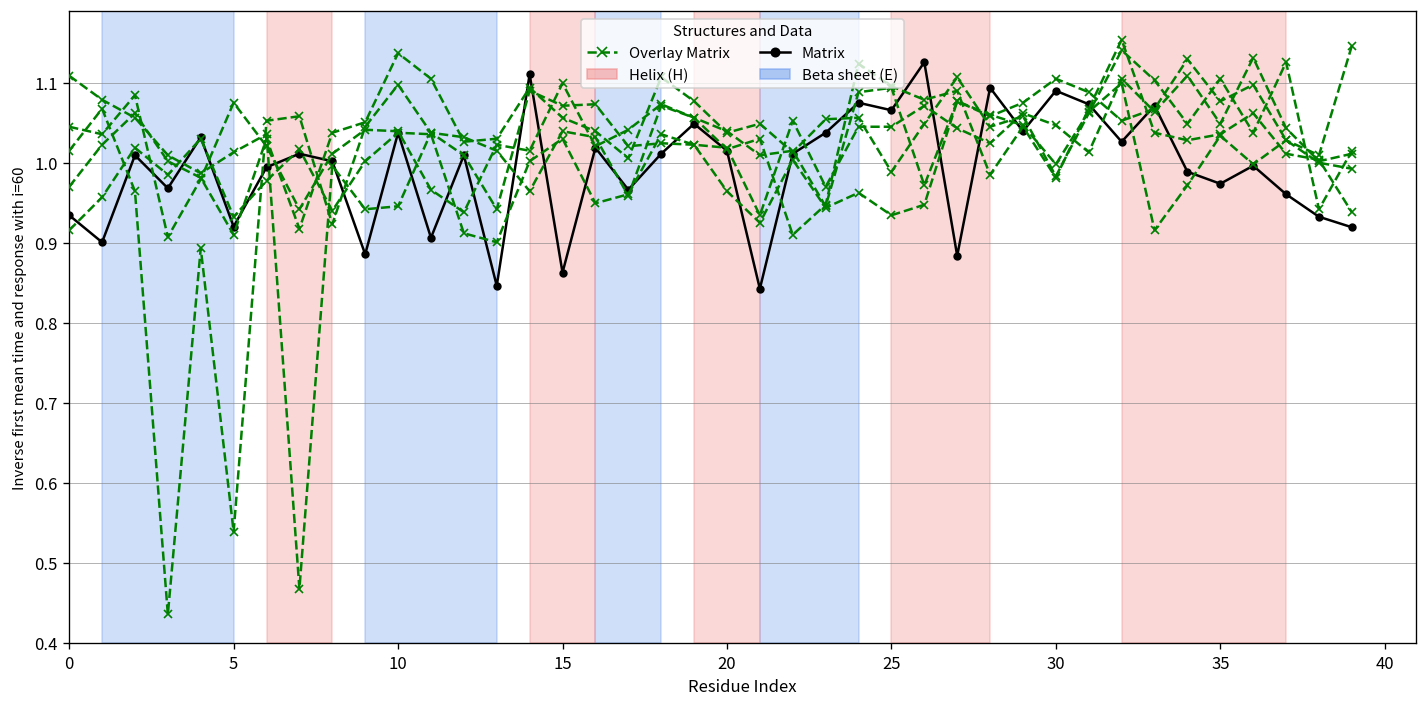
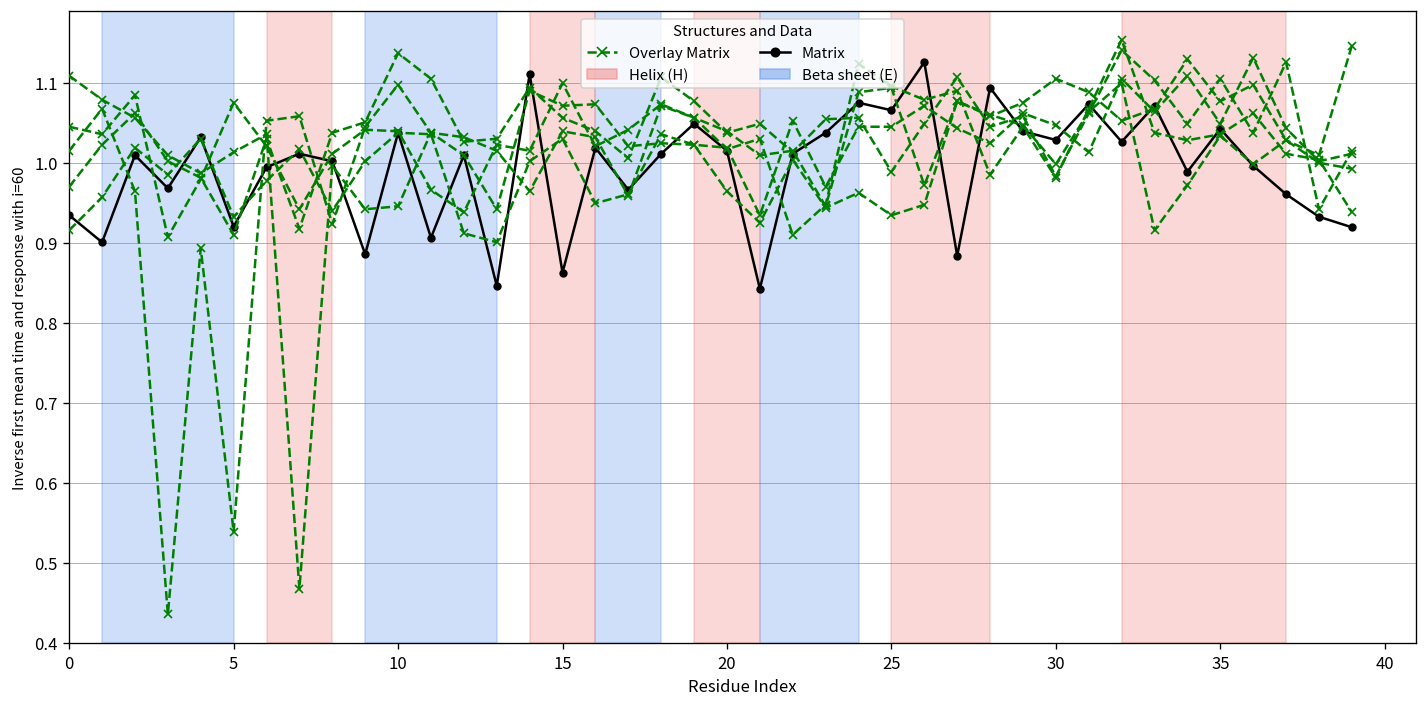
Matrix, 30: 1.09 -> 1.03
Matrix, 35: 0.97 -> 1.04
